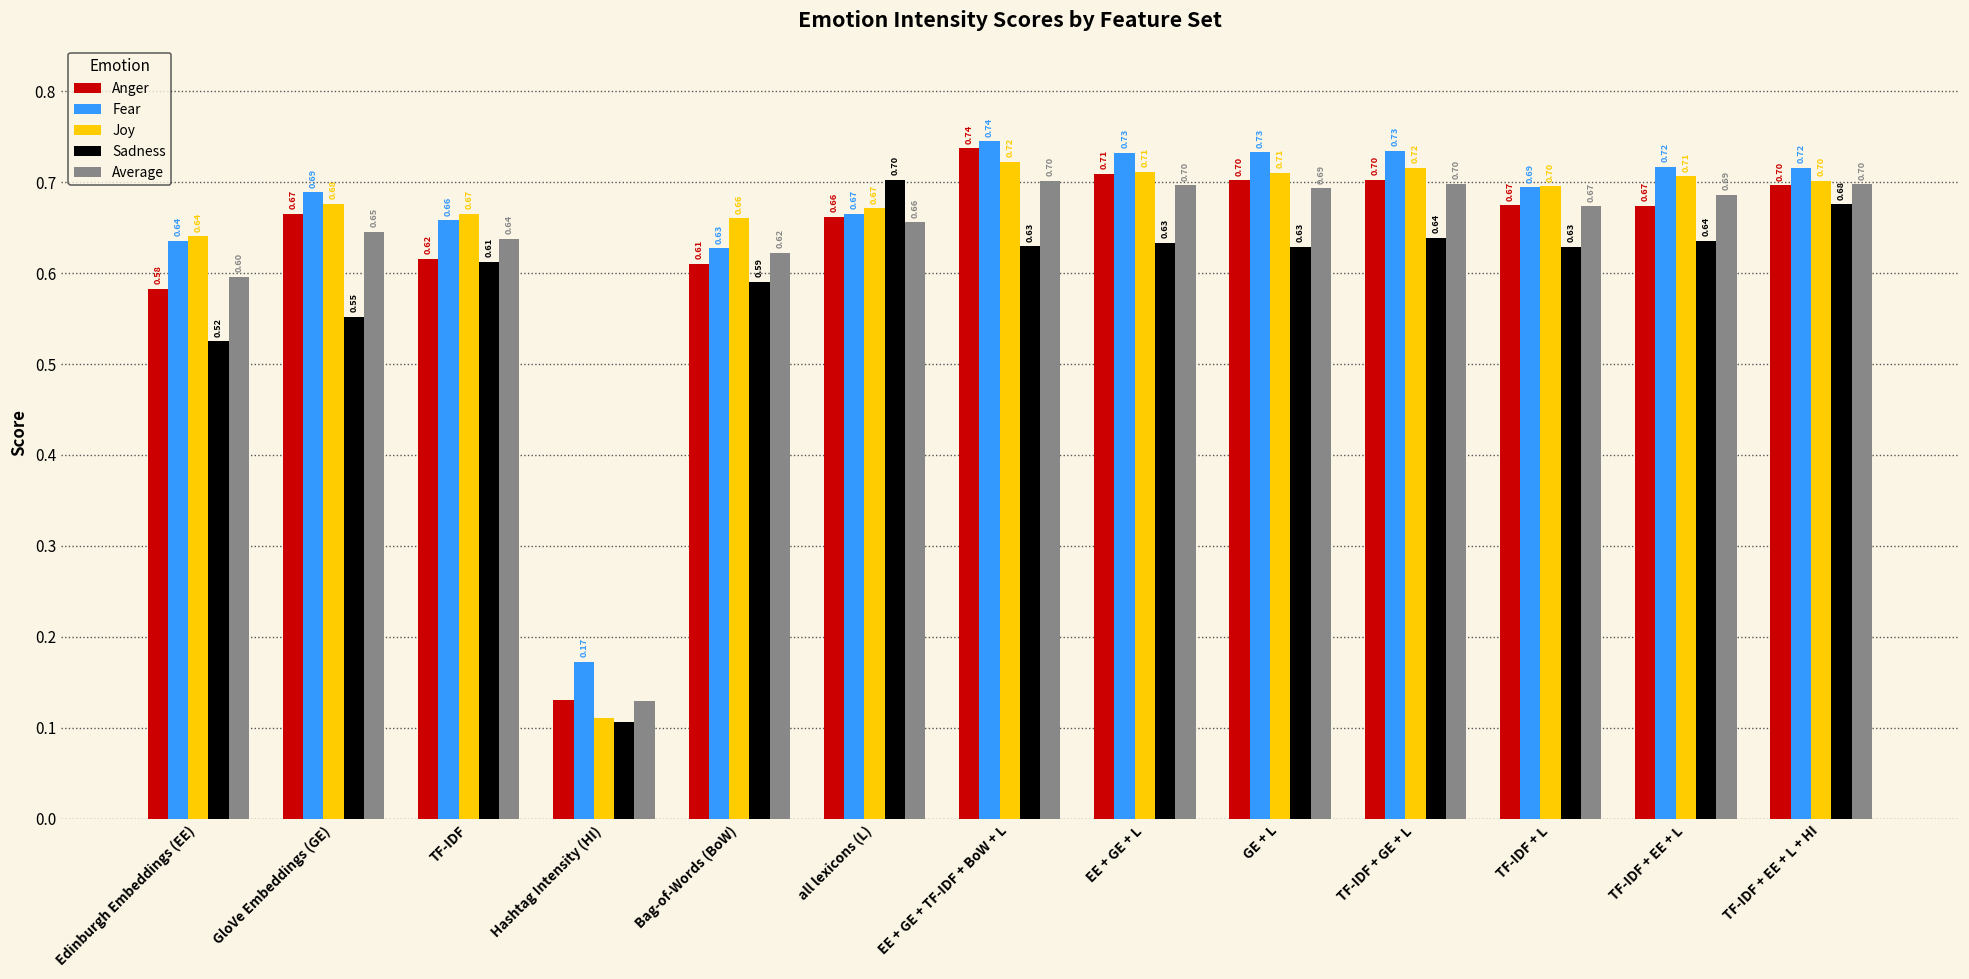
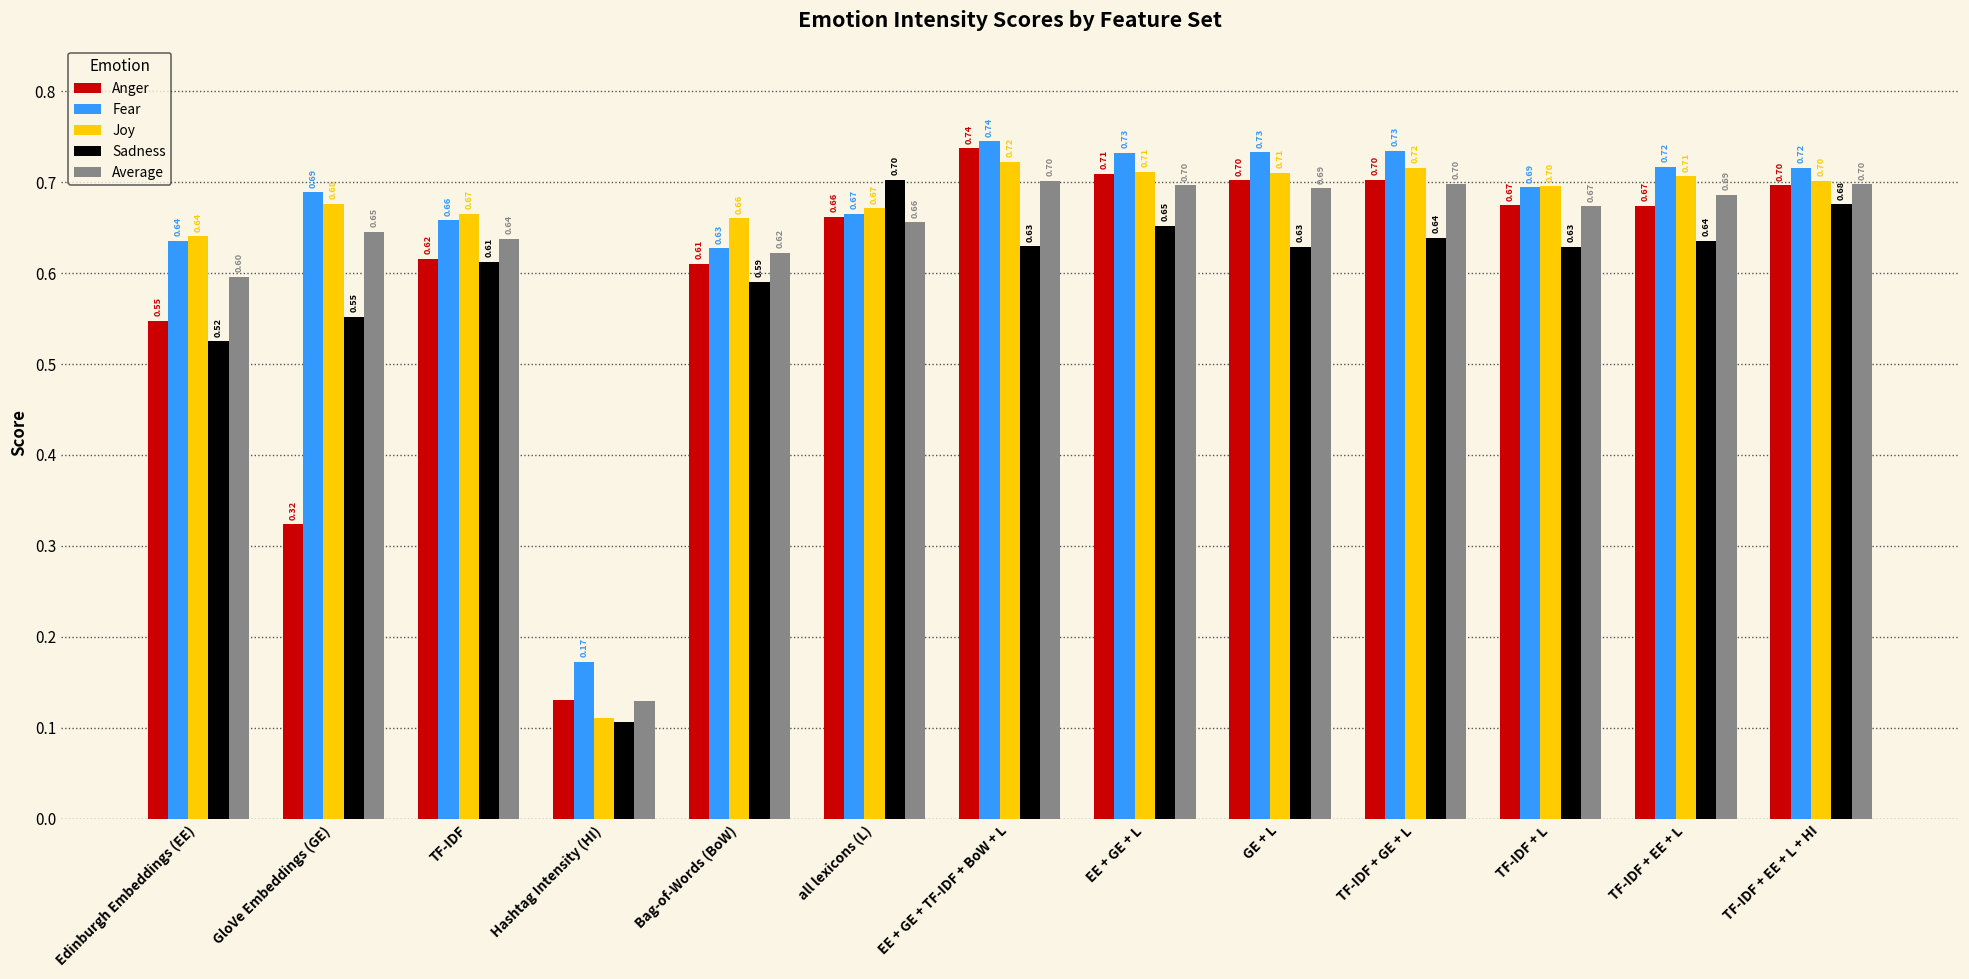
Anger, Edinburgh Embeddings (EE): 0.58 -> 0.55
Anger, GloVe Embeddings (GE): 0.67 -> 0.32
Sadness, EE + GE + L: 0.63 -> 0.65
